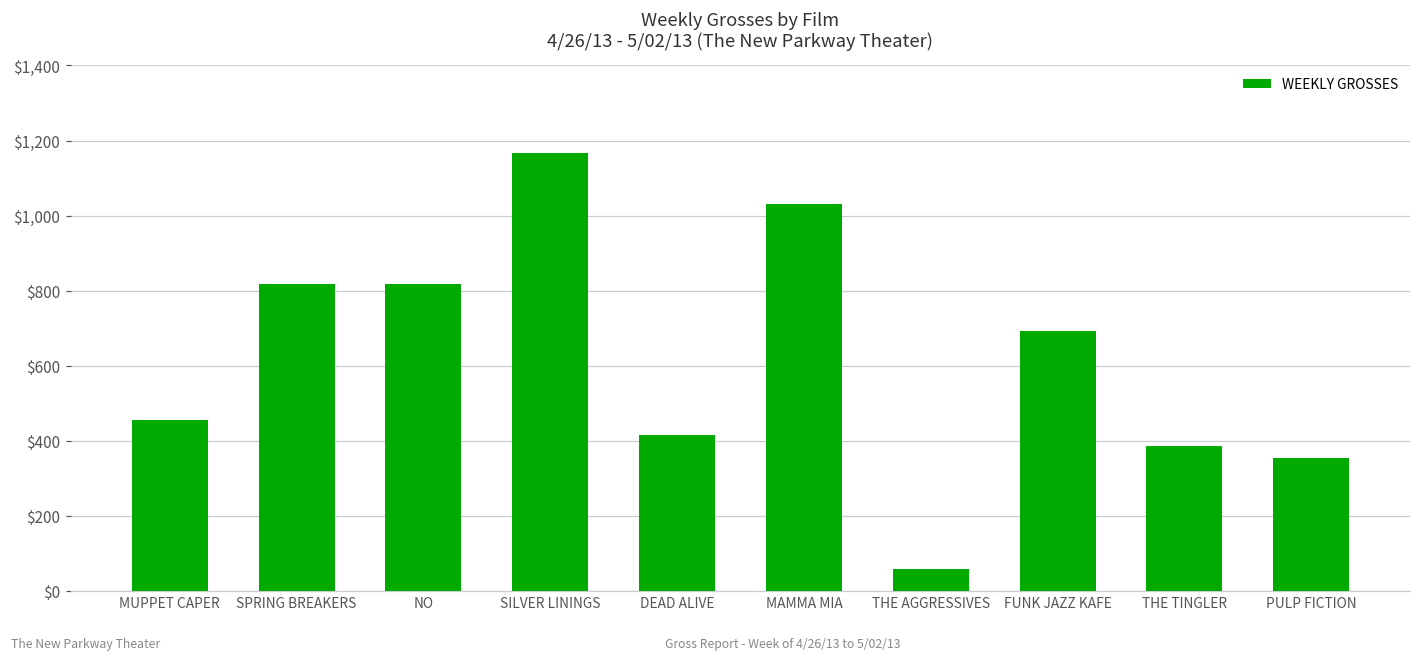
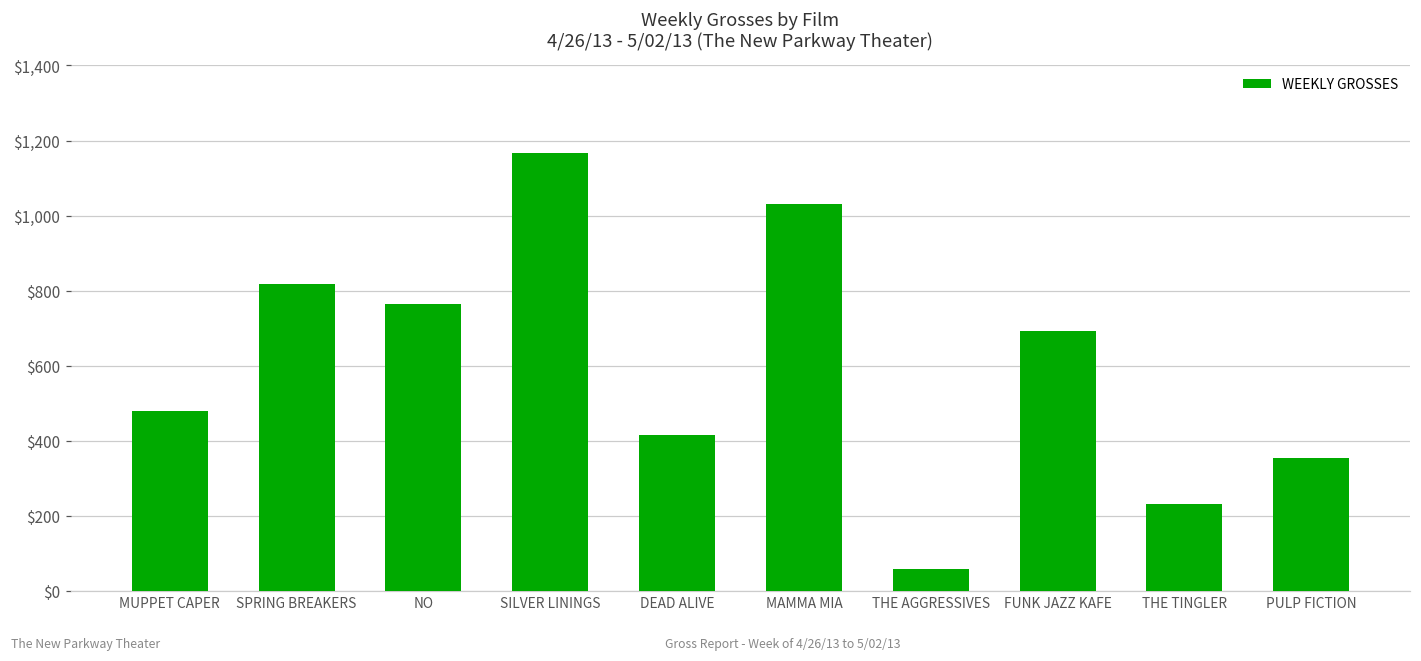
MUPPET CAPER: $460 -> $480
NO: $820 -> $770
THE TINGLER: $390 -> $230
